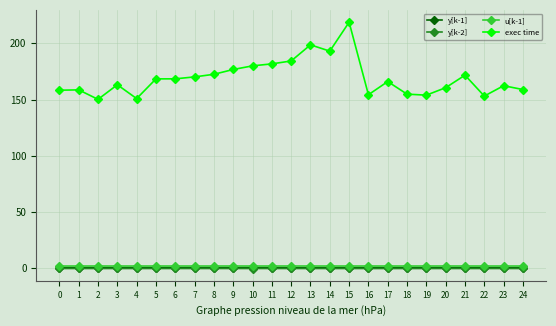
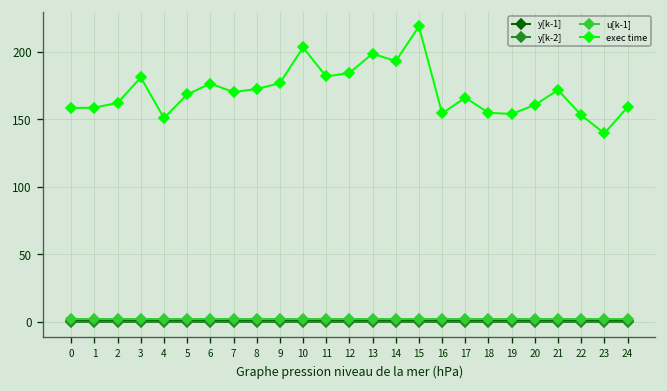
exec time, 2: 150 -> 162
exec time, 3: 163 -> 181
exec time, 6: 168 -> 176
exec time, 10: 180 -> 203
exec time, 23: 162 -> 140
